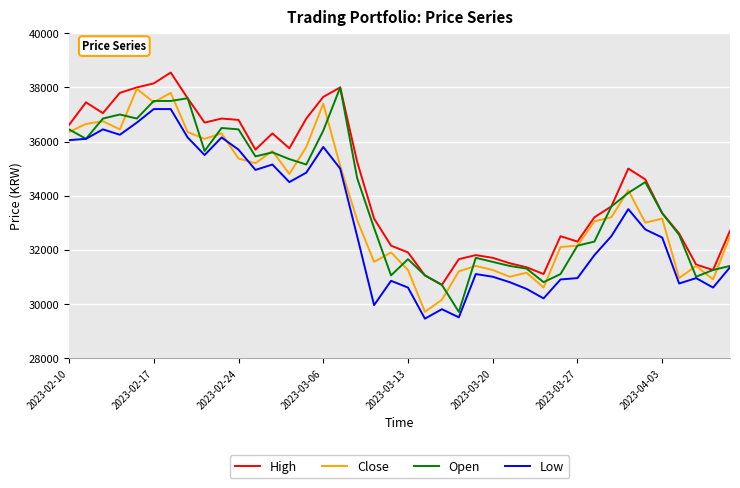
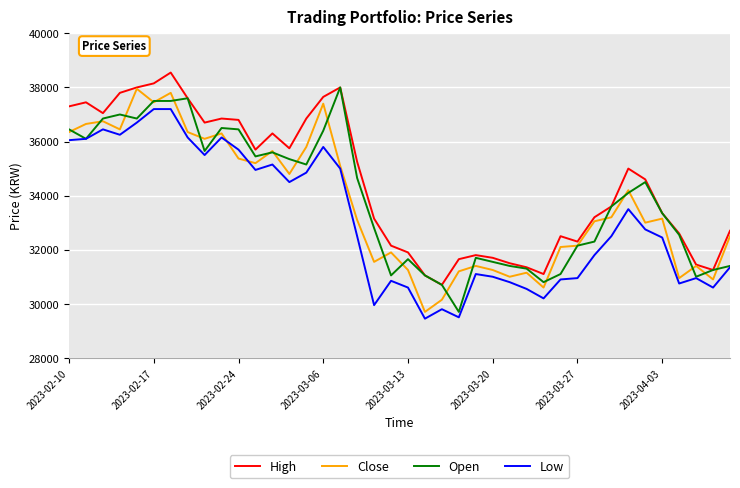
High, 2023-02-10: 36600 -> 37300
